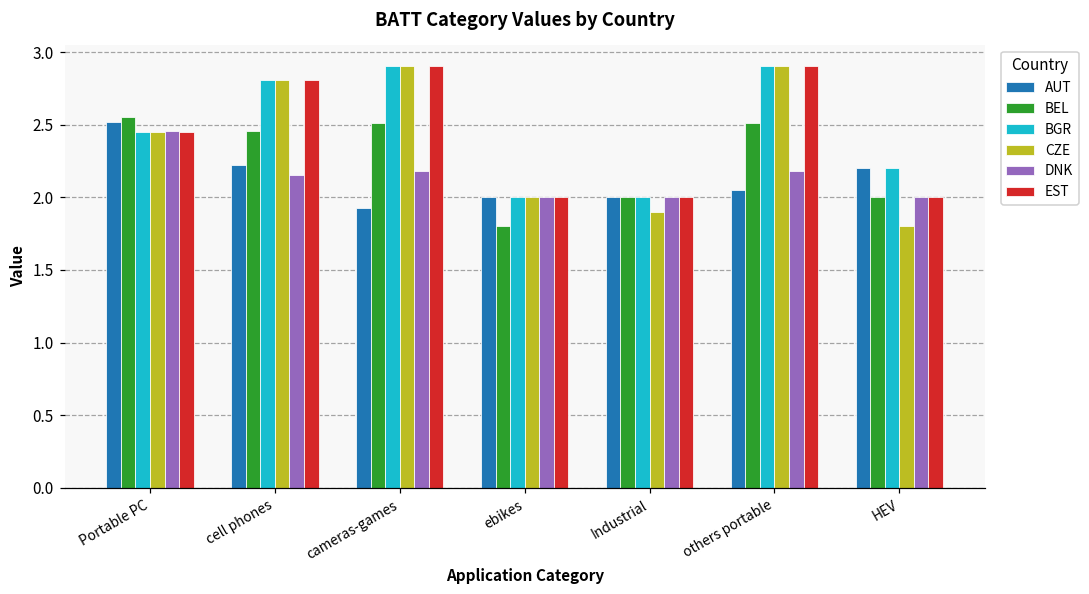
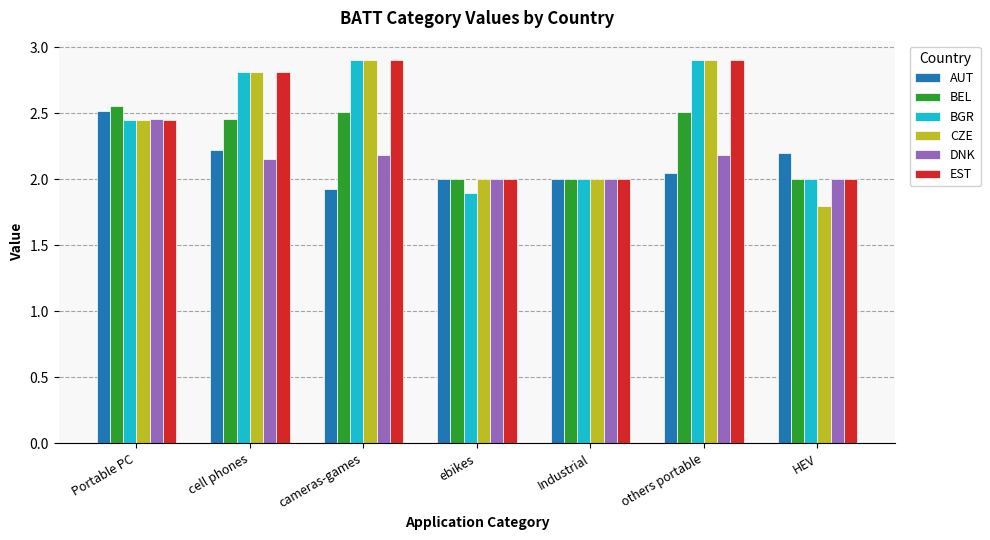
BEL, ebikes: 1.8 -> 2.0
BGR, ebikes: 2.0 -> 1.9
CZE, Industrial: 1.9 -> 2.0
BGR, HEV: 2.2 -> 2.0
